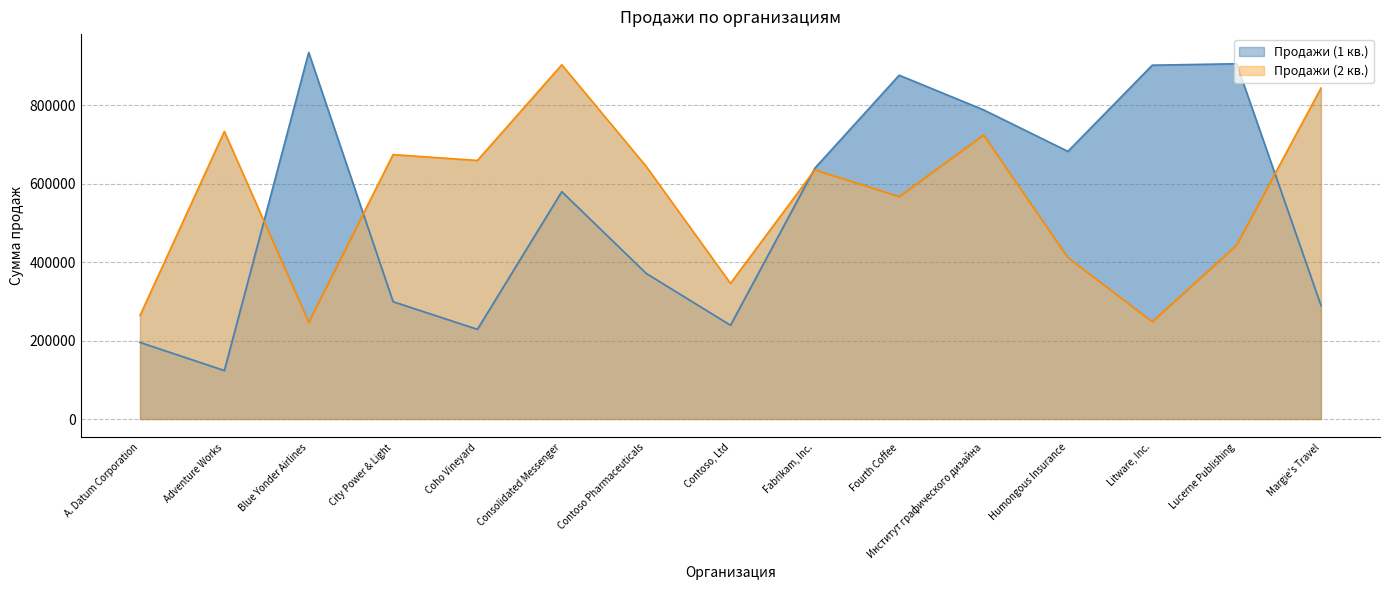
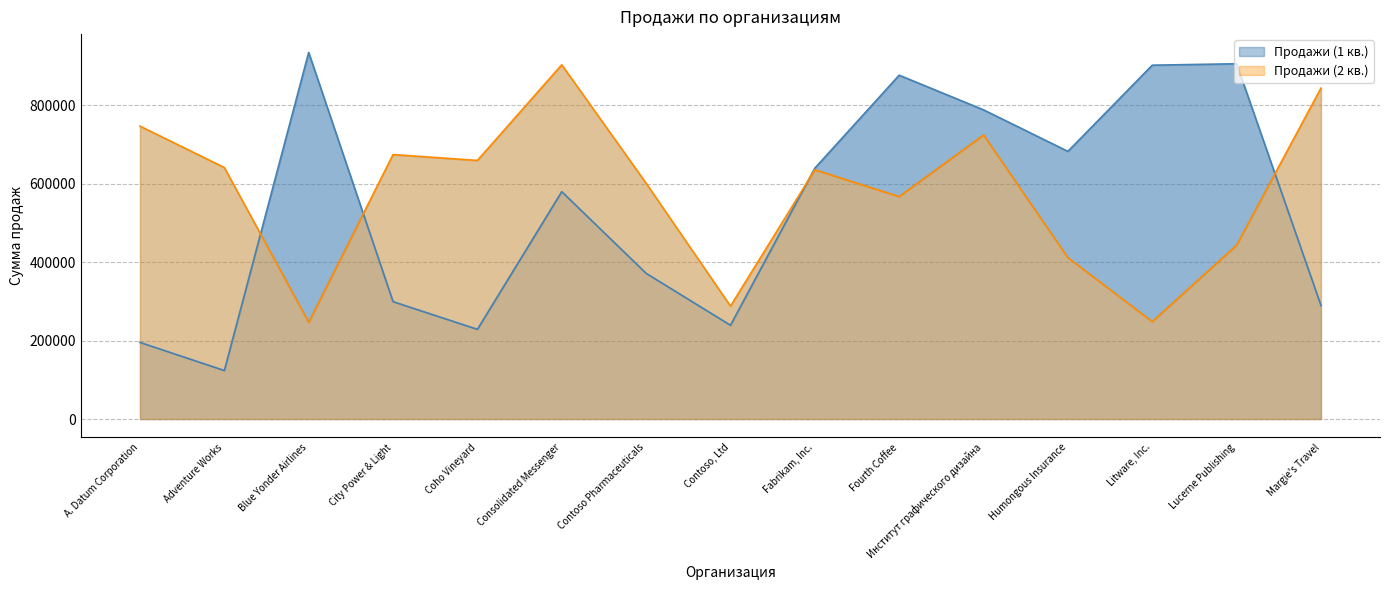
Продажи (2 кв.), A. Datum Corporation: 260000 -> 750000
Продажи (2 кв.), Adventure Works: 730000 -> 640000
Продажи (2 кв.), Contoso Pharmaceuticals: 640000 -> 600000
Продажи (2 кв.), Contoso, Ltd: 350000 -> 290000
